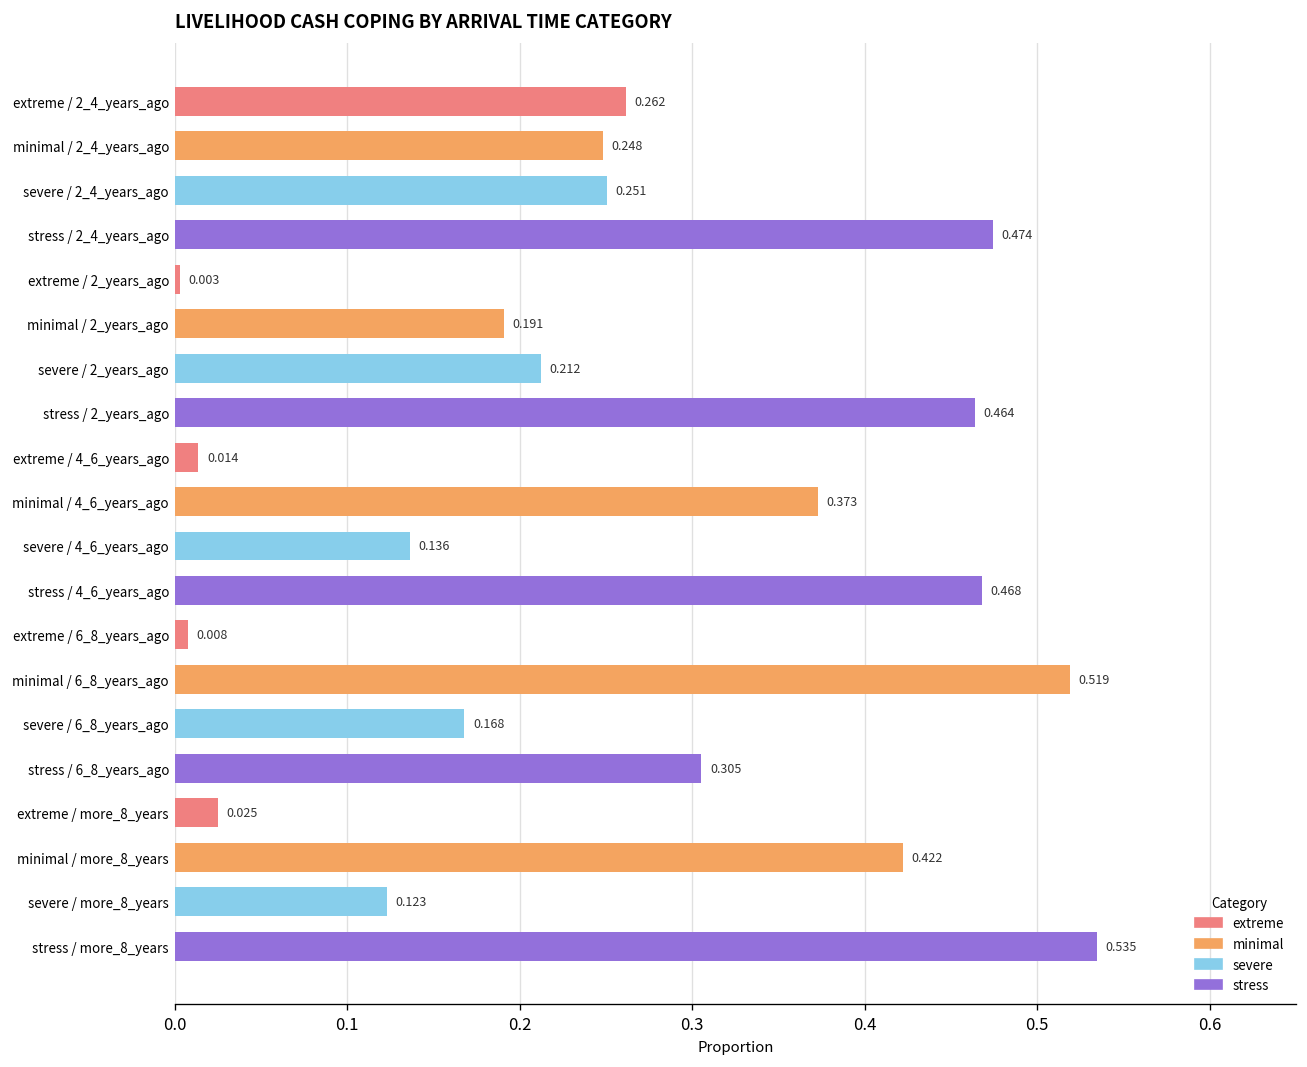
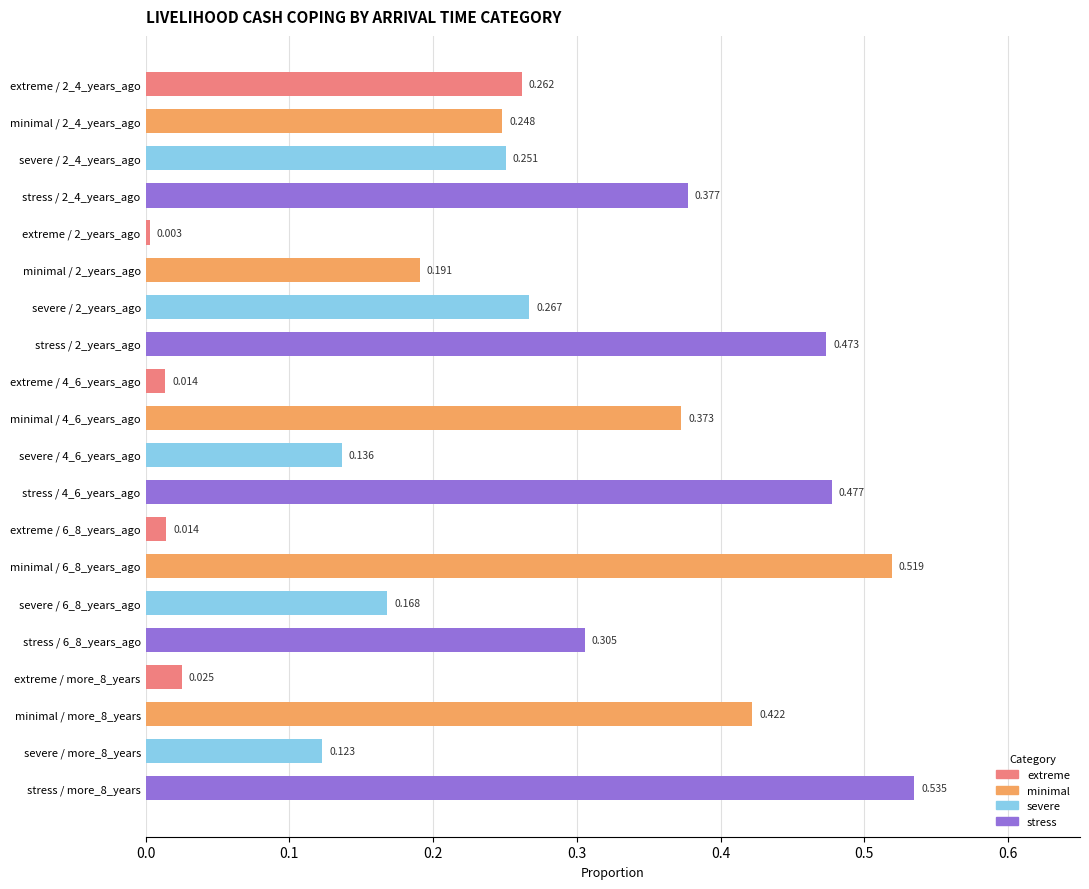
stress / 2_4_years_ago: 0.474 -> 0.377
severe / 2_years_ago: 0.212 -> 0.267
stress / 2_years_ago: 0.464 -> 0.473
stress / 4_6_years_ago: 0.468 -> 0.477
extreme / 6_8_years_ago: 0.008 -> 0.014
